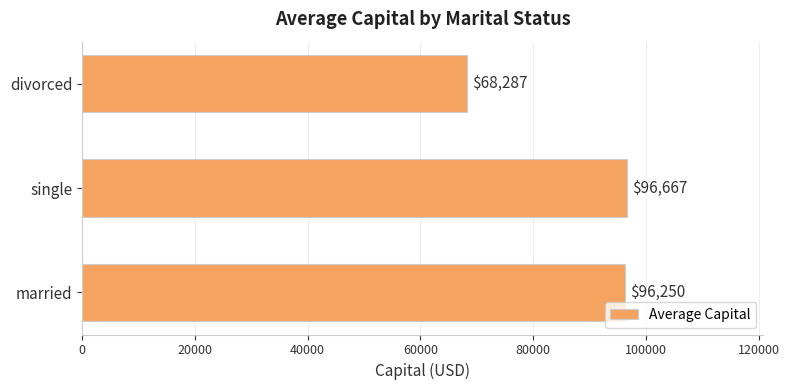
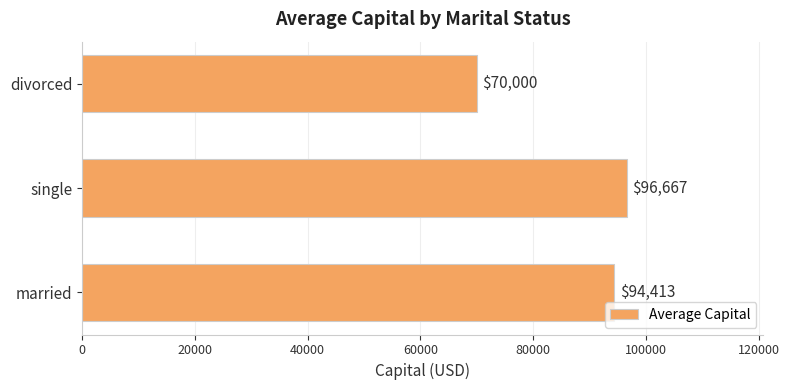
divorced: $68,287 -> $70,000
married: $96,250 -> $94,413
